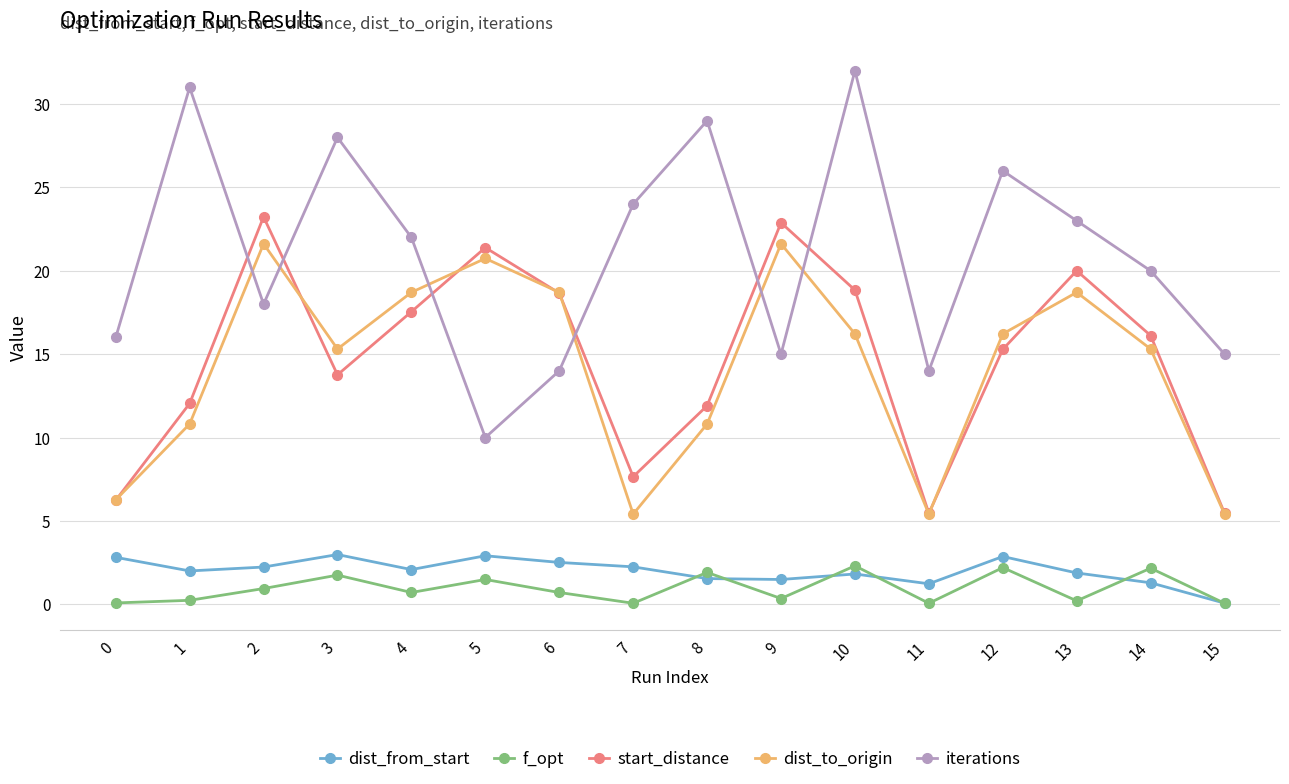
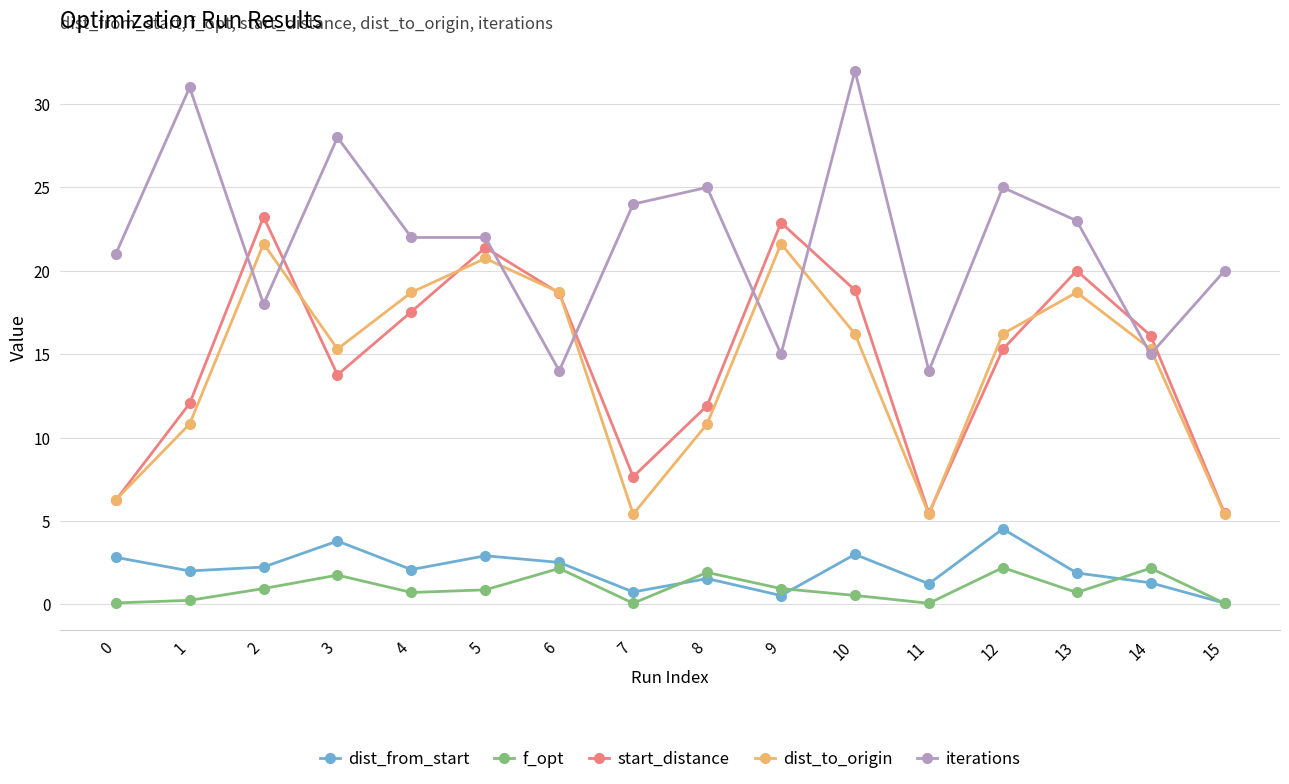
iterations, 0: 16 -> 21
dist_from_start, 3: 3.0 -> 3.8
f_opt, 5: 1.5 -> 0.9
iterations, 5: 10 -> 22
f_opt, 6: 0.7 -> 2.1
dist_from_start, 7: 2.2 -> 0.7
iterations, 8: 29 -> 25
dist_from_start, 9: 1.5 -> 0.5
f_opt, 9: 0.3 -> 0.9
dist_from_start, 10: 1.8 -> 3.0
f_opt, 10: 2.3 -> 0.5
dist_from_start, 12: 2.9 -> 4.5
iterations, 12: 26 -> 25
f_opt, 13: 0.2 -> 0.7
iterations, 14: 20 -> 15
iterations, 15: 15 -> 20
